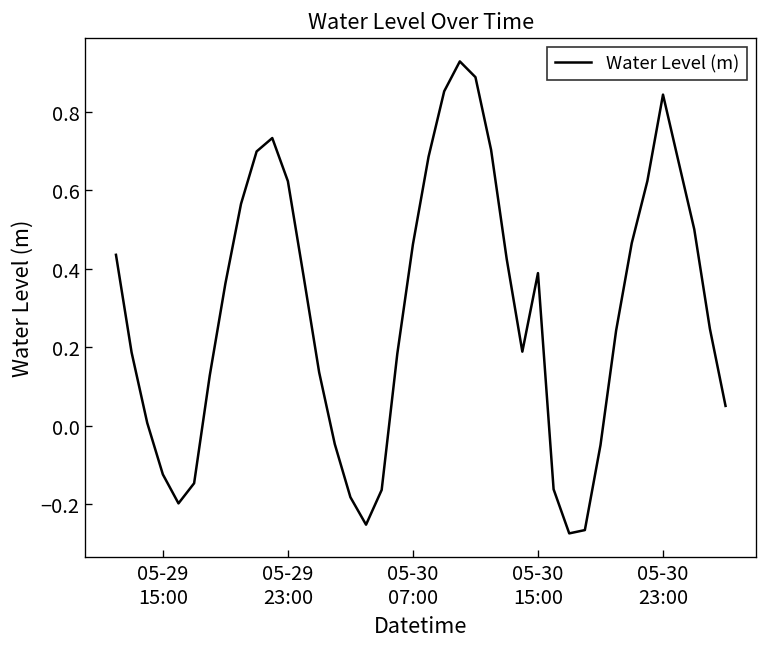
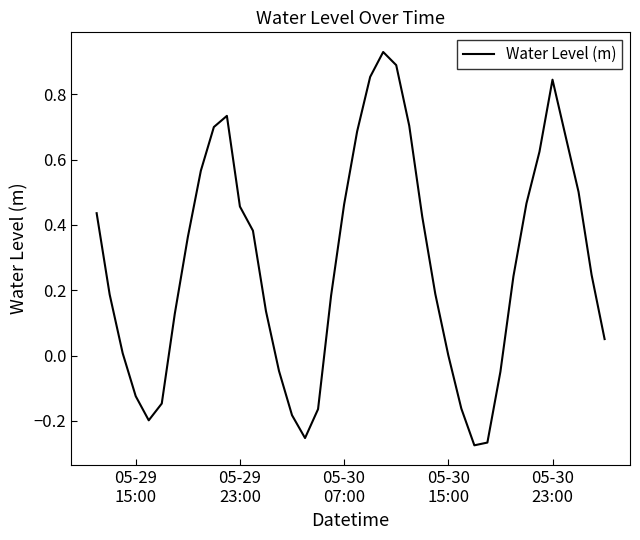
05-29 23:00: 0.62 -> 0.46
05-30 15:00: 0.39 -> 0.00
